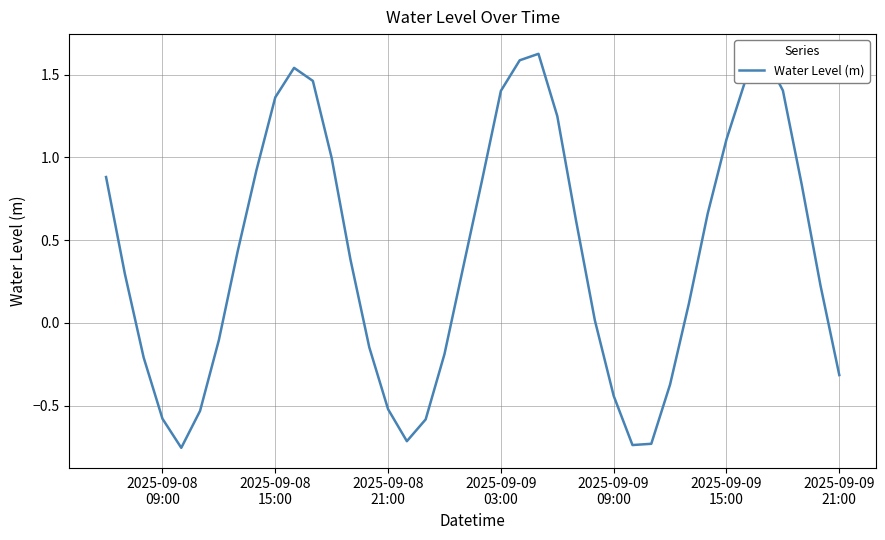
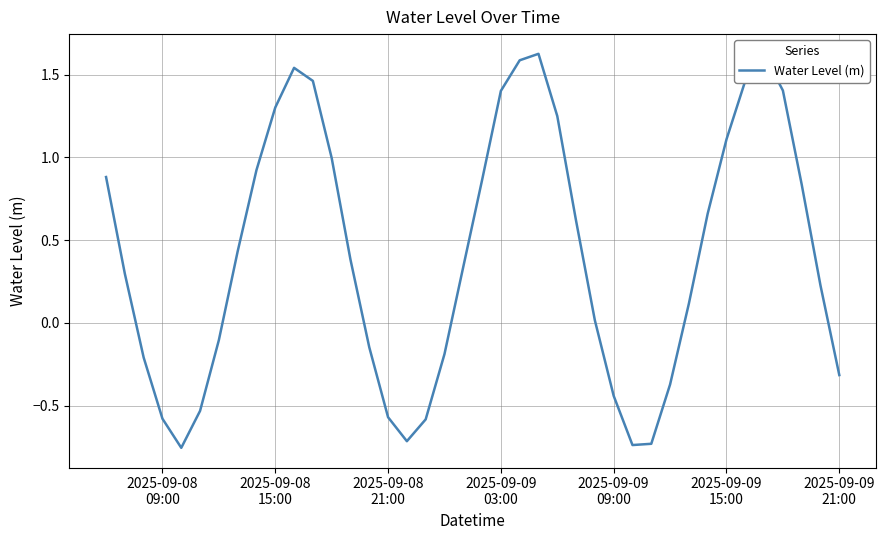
2025-09-08 15:00: 1.36 -> 1.30
2025-09-08 21:00: -0.52 -> -0.57
